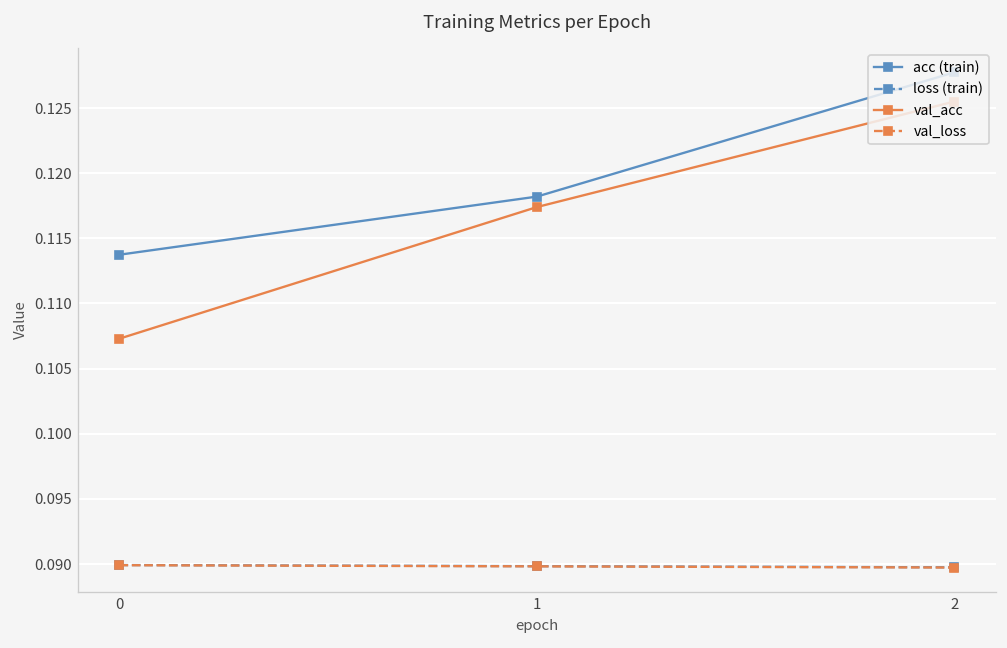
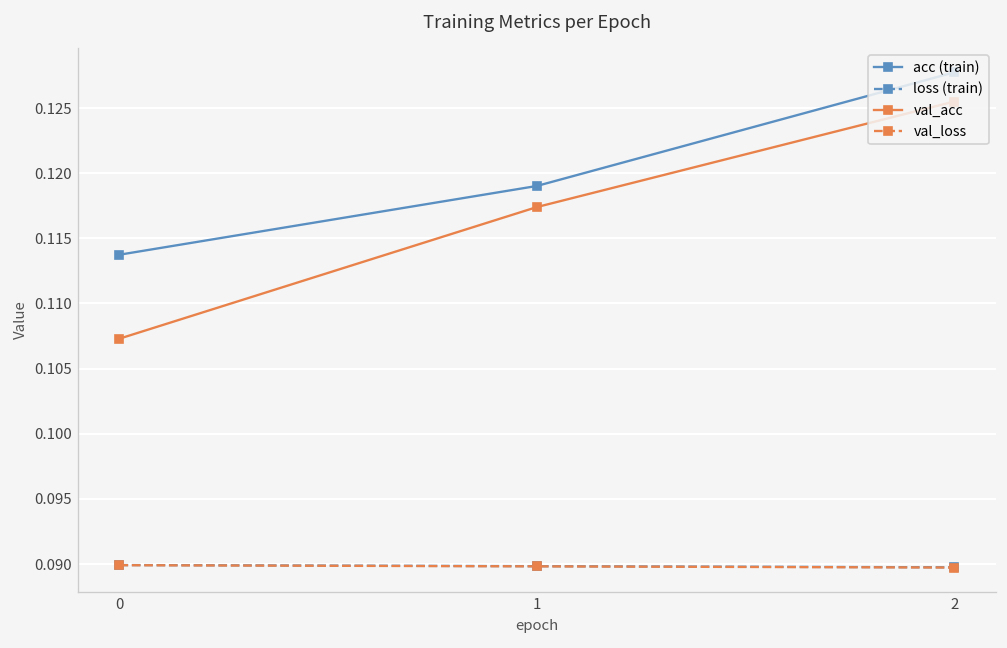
acc (train), 1: 0.1182 -> 0.1190
